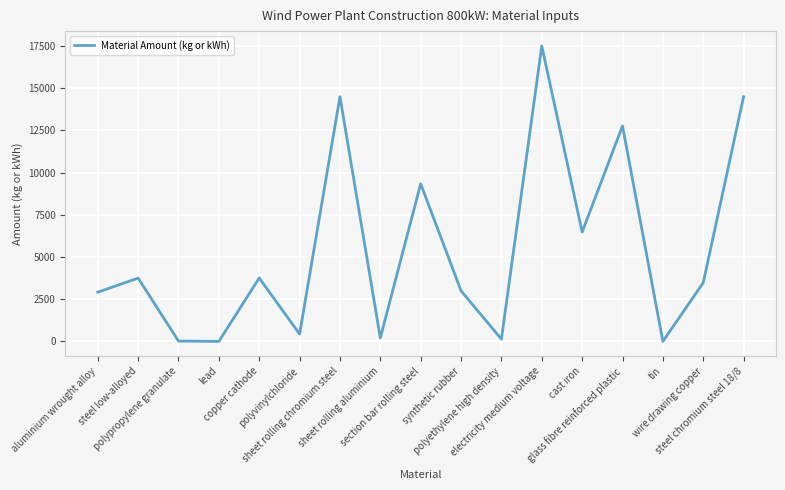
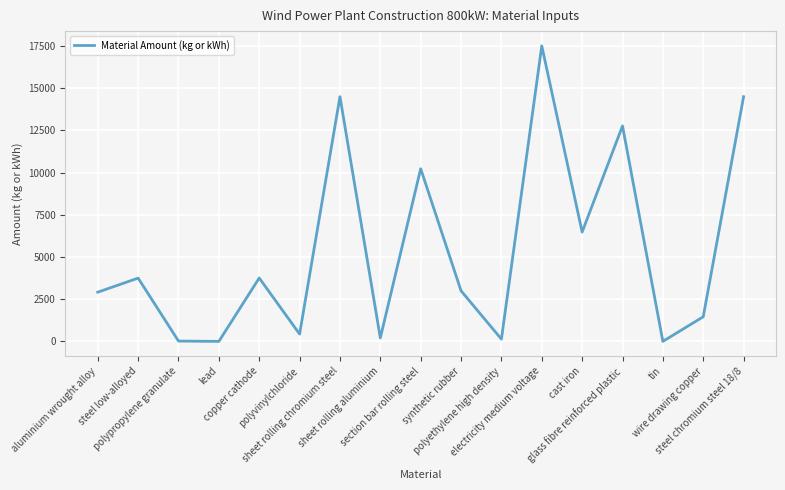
section bar rolling steel: 9300 -> 10200
wire drawing copper: 3500 -> 1500
